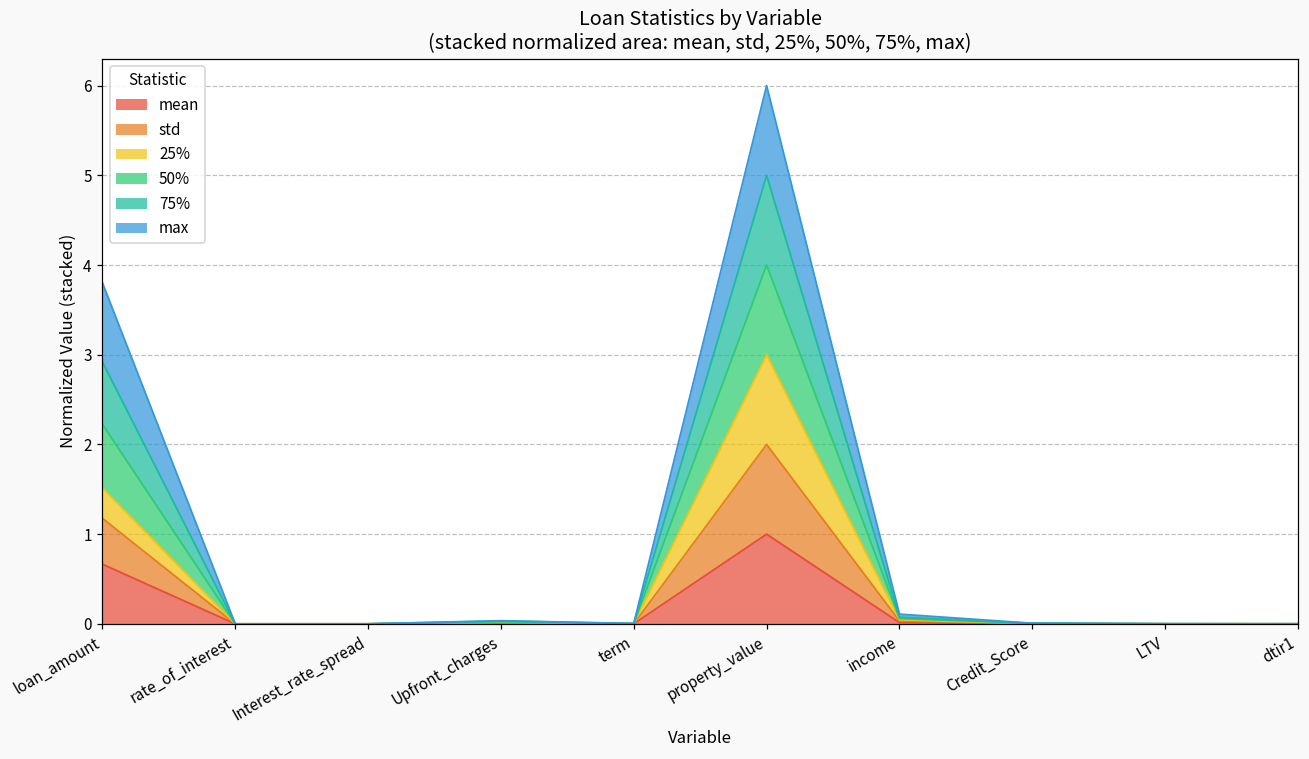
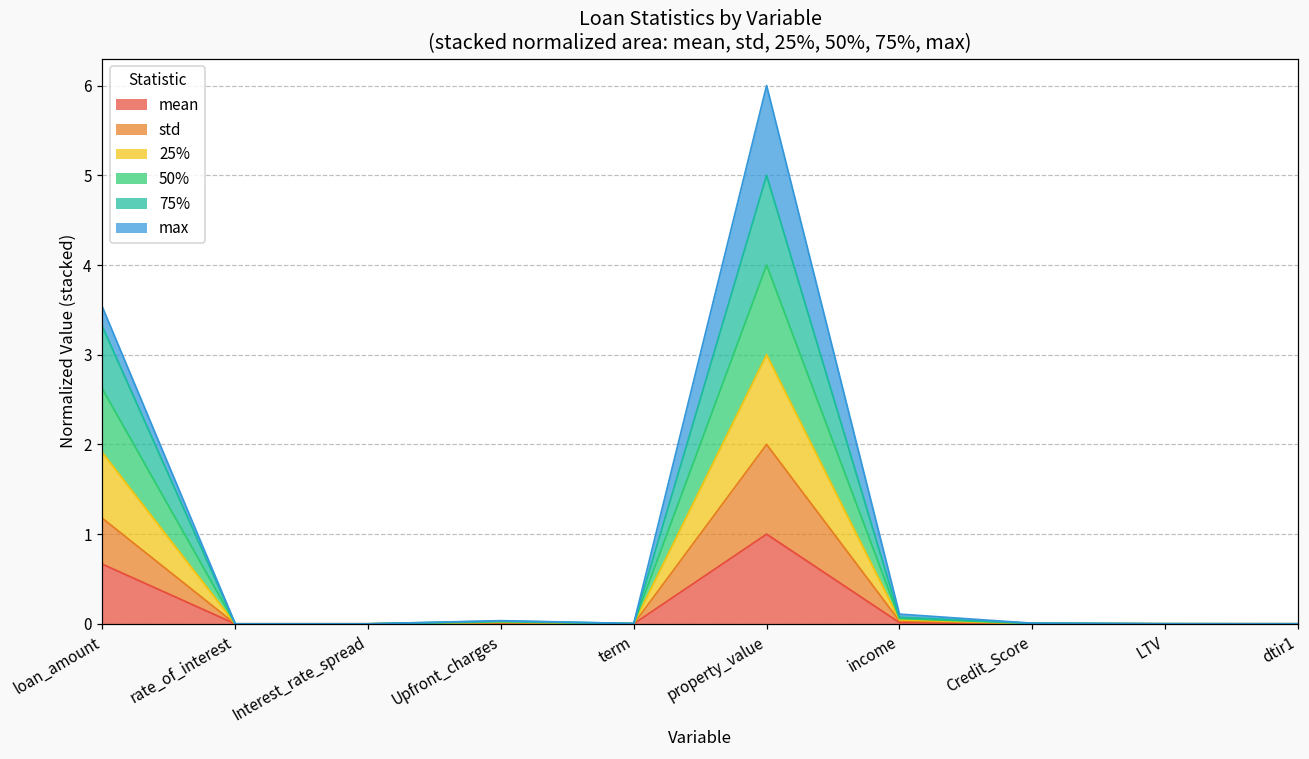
25%, loan_amount: 0.3 -> 0.7
max, loan_amount: 0.9 -> 0.2
